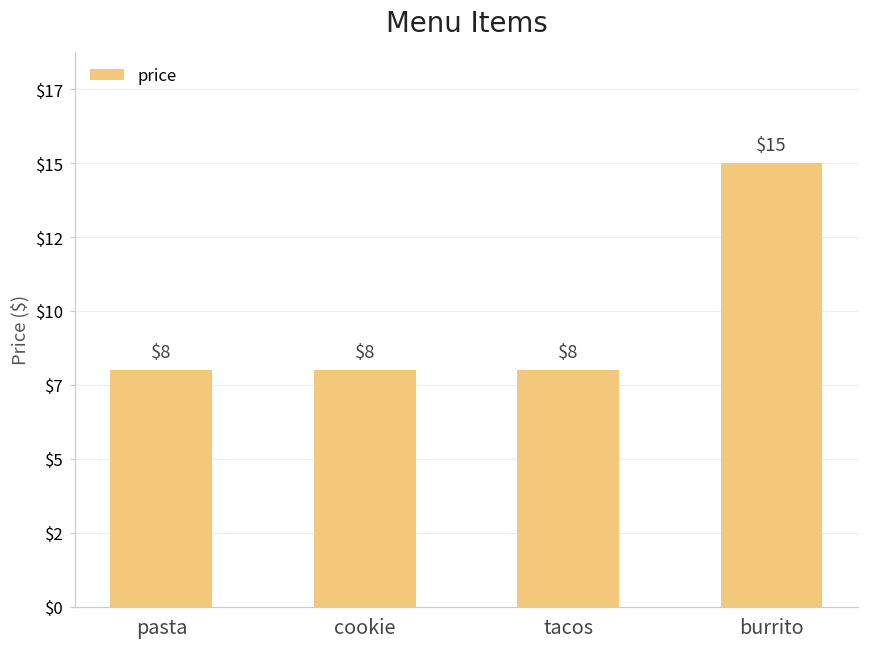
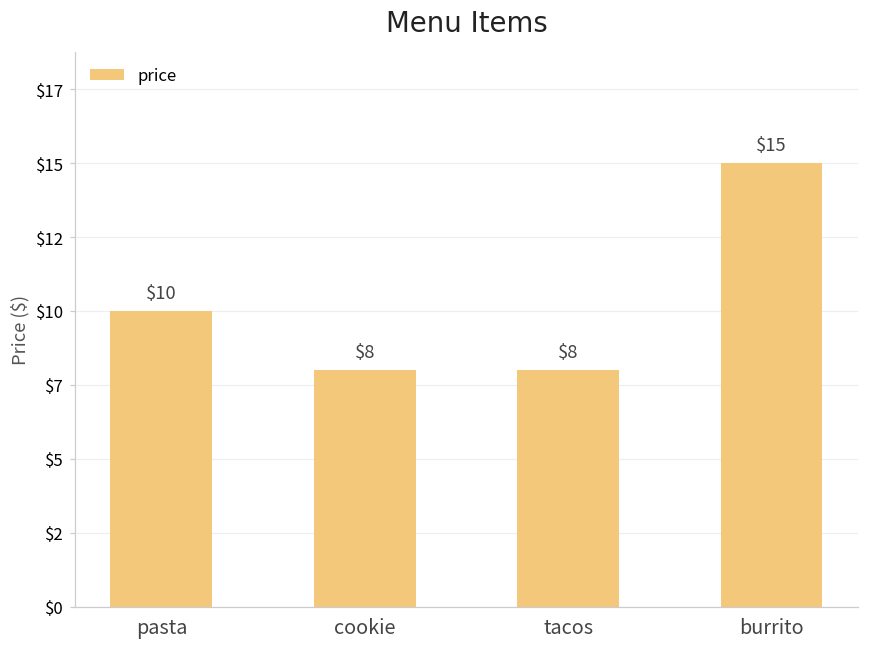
pasta: $8 -> $10
